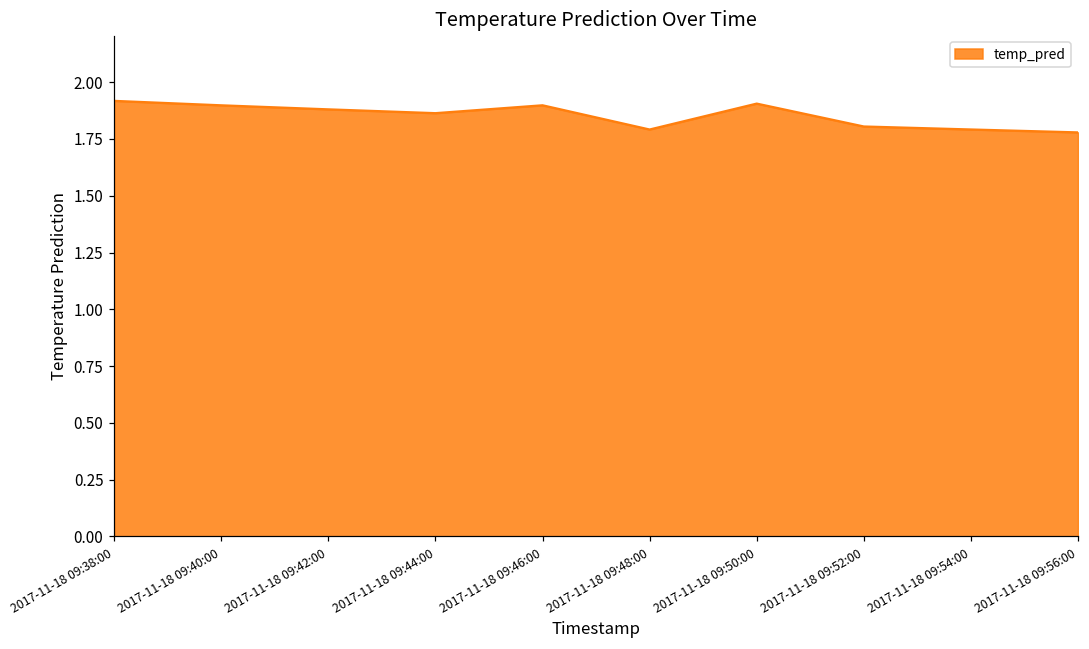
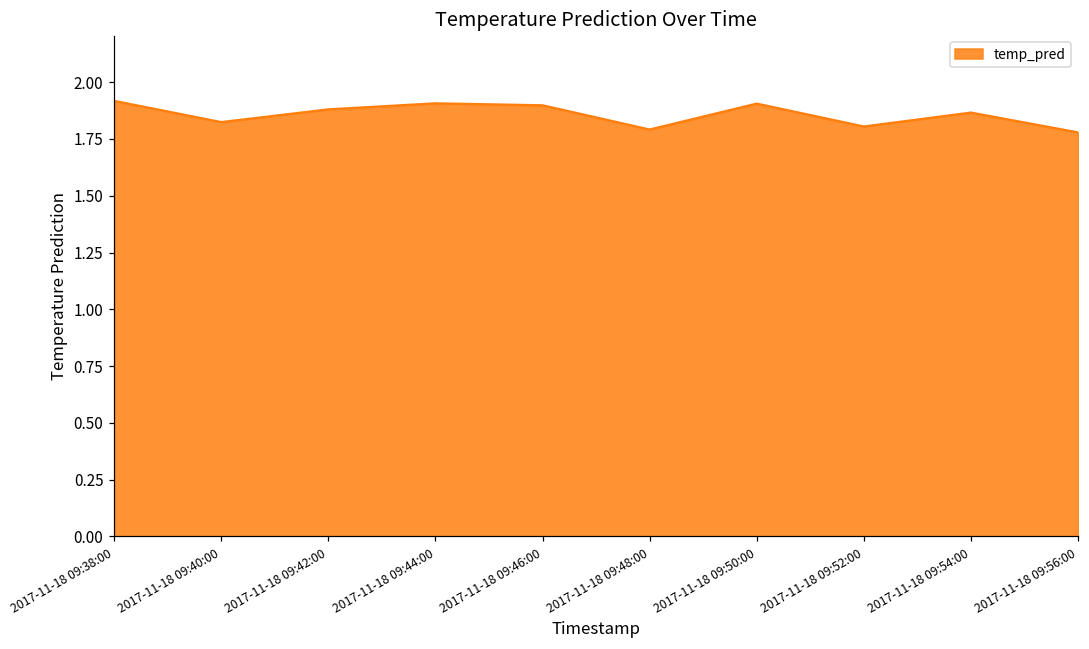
2017-11-18 09:40:00: 1.90 -> 1.82
2017-11-18 09:44:00: 1.86 -> 1.91
2017-11-18 09:54:00: 1.79 -> 1.87
